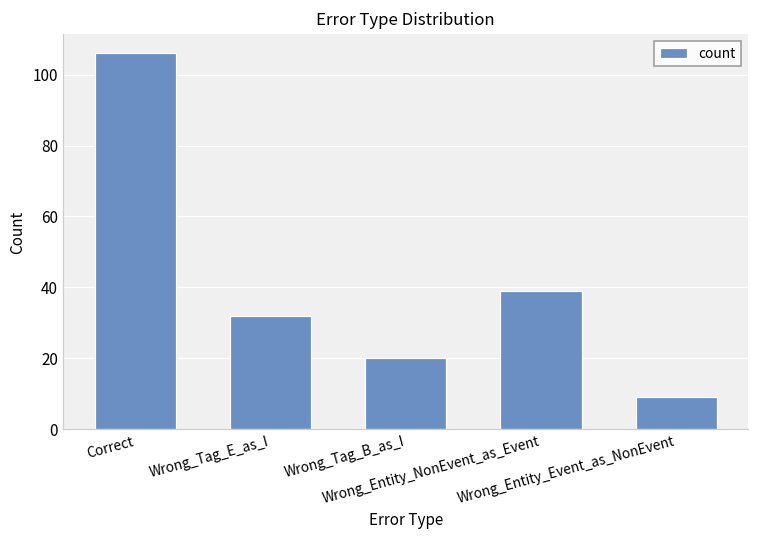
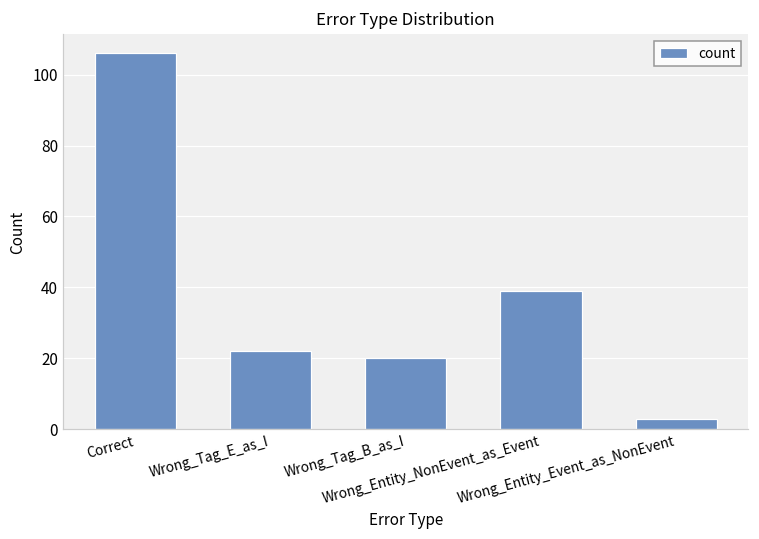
Wrong_Tag_E_as_I: 32 -> 22
Wrong_Entity_Event_as_NonEvent: 9 -> 3
